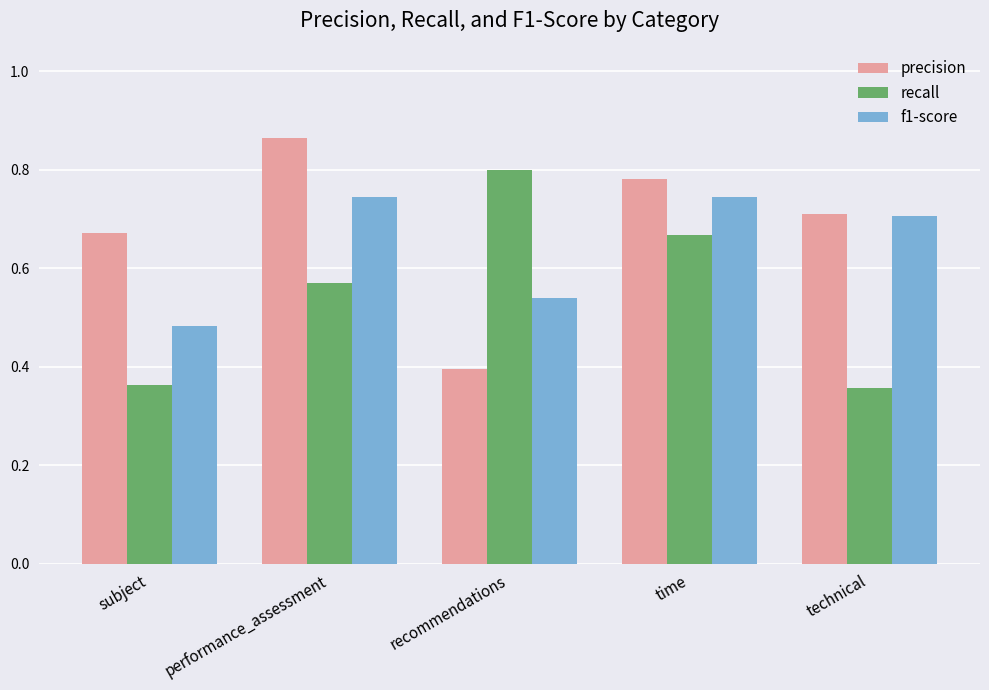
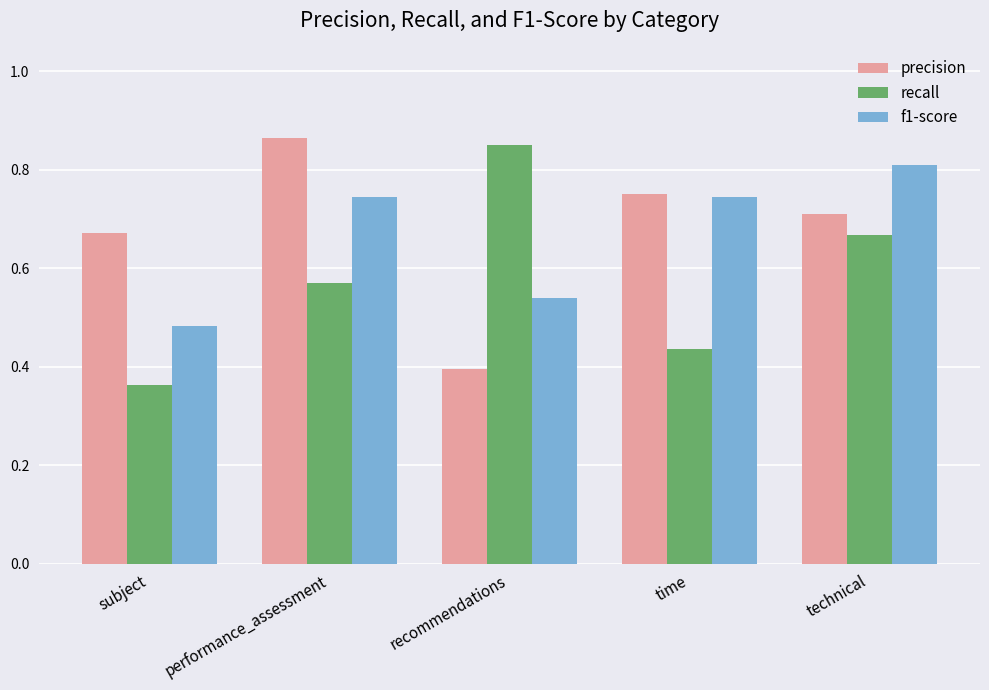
recall, recommendations: 0.80 -> 0.85
precision, time: 0.78 -> 0.75
recall, time: 0.67 -> 0.44
recall, technical: 0.36 -> 0.67
f1-score, technical: 0.71 -> 0.81
